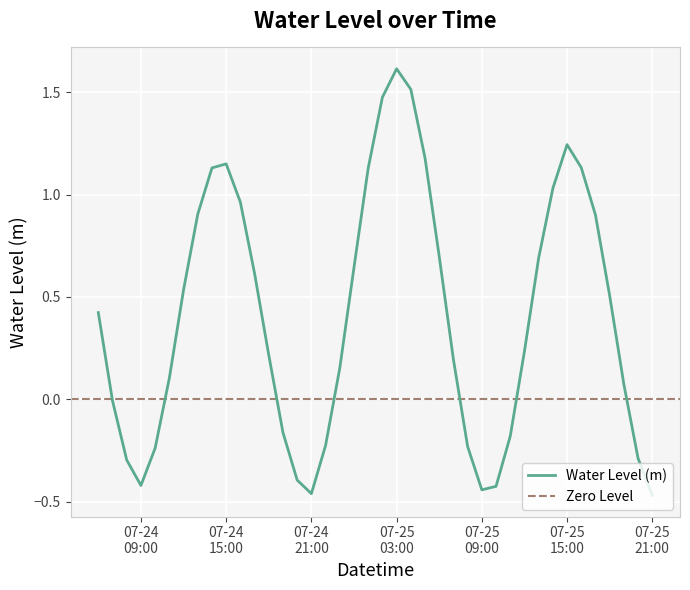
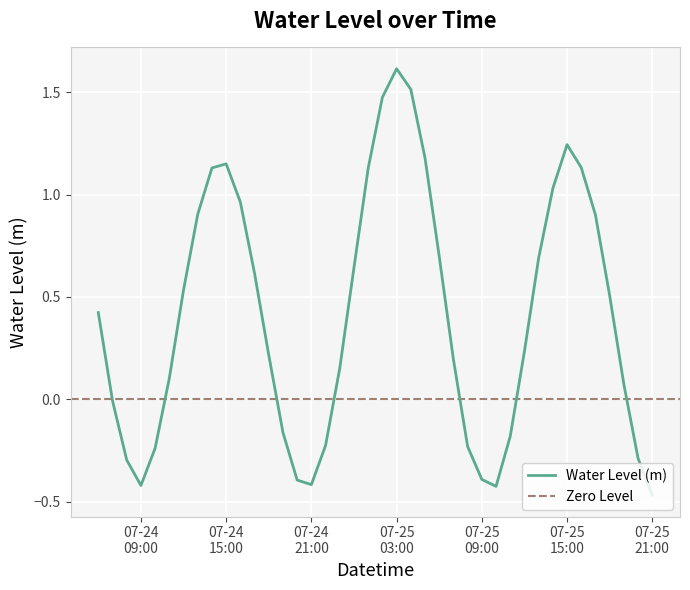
07-24 21:00: -0.46 -> -0.42
07-25 09:00: -0.44 -> -0.39
